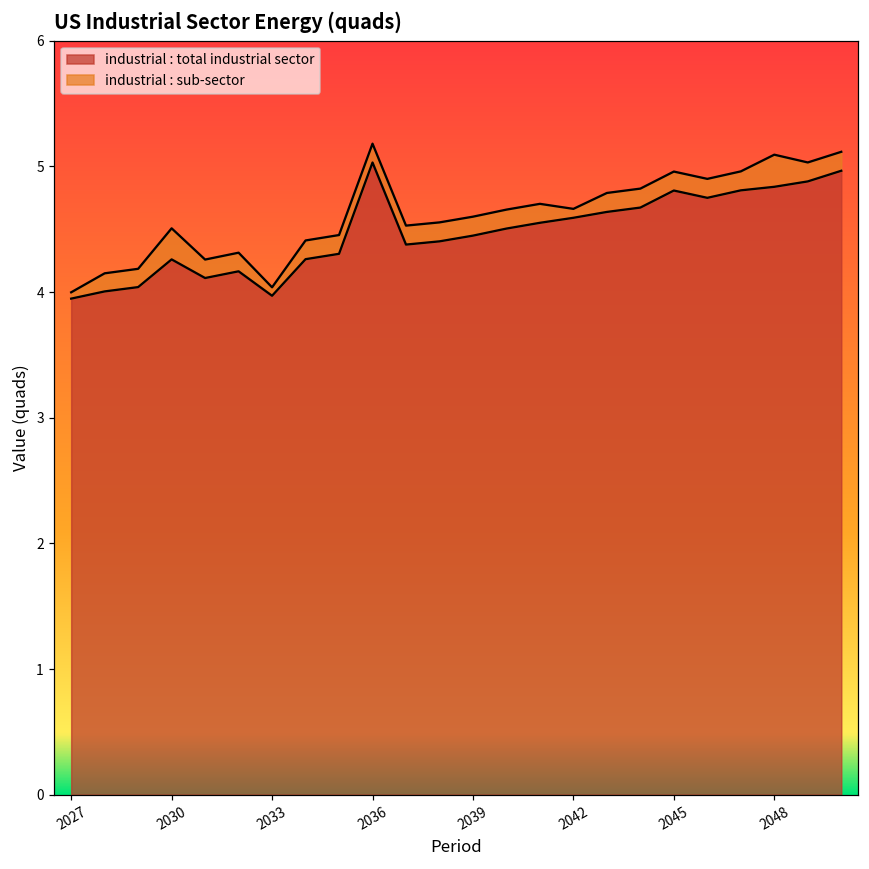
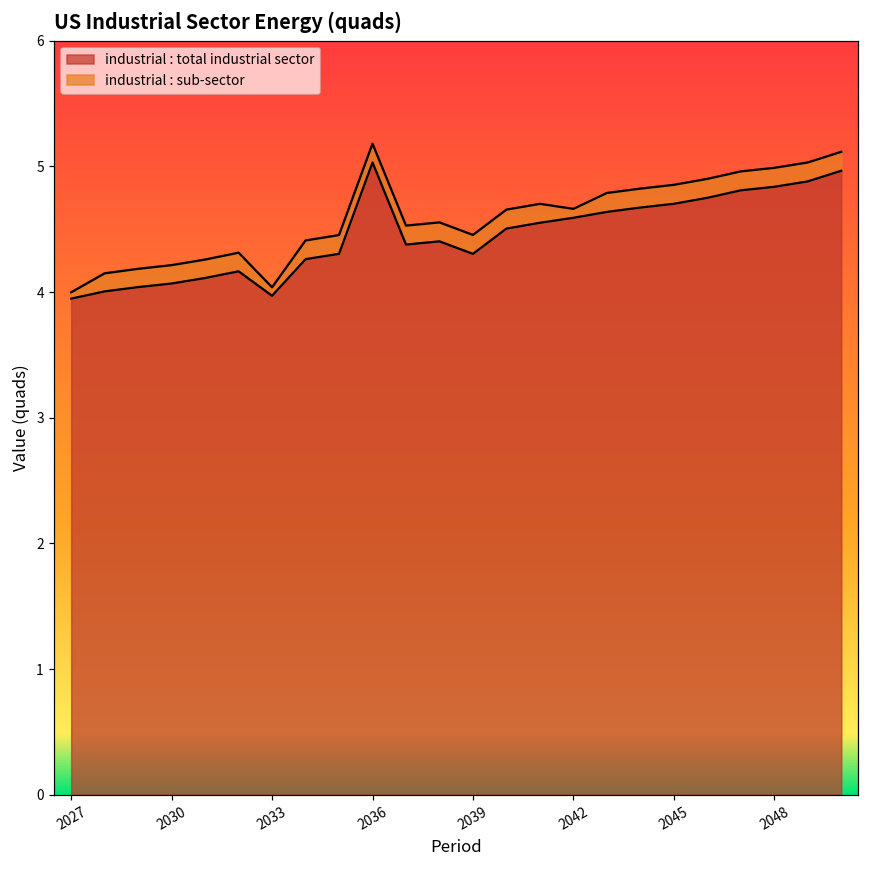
industrial : total industrial sector, 2030: 4.26 -> 4.07
industrial : sub-sector, 2030: 0.25 -> 0.15
industrial : total industrial sector, 2039: 4.45 -> 4.30
industrial : total industrial sector, 2045: 4.81 -> 4.70
industrial : sub-sector, 2048: 0.26 -> 0.15
